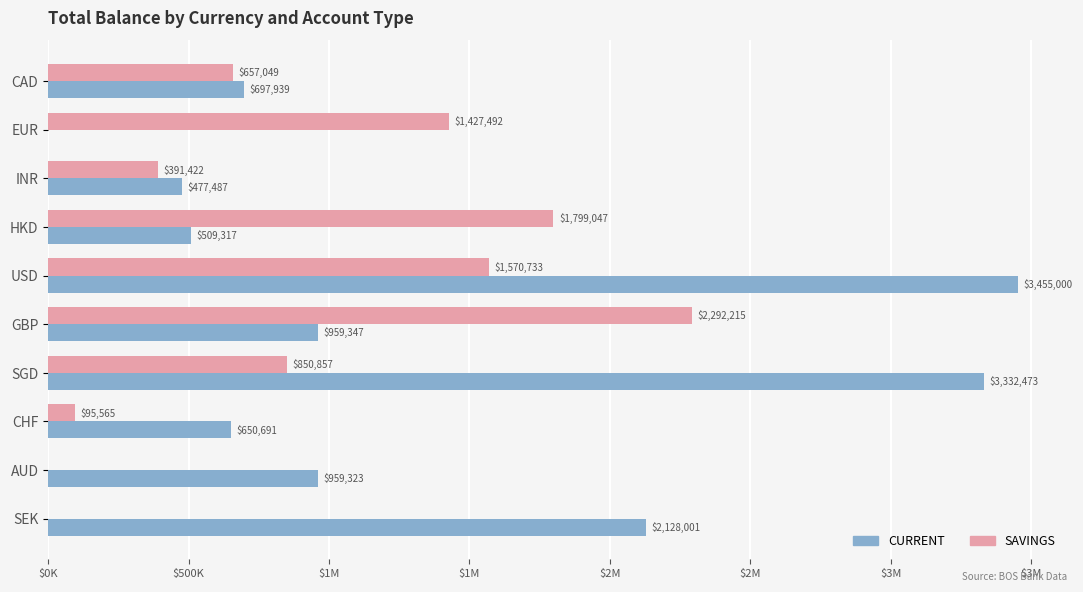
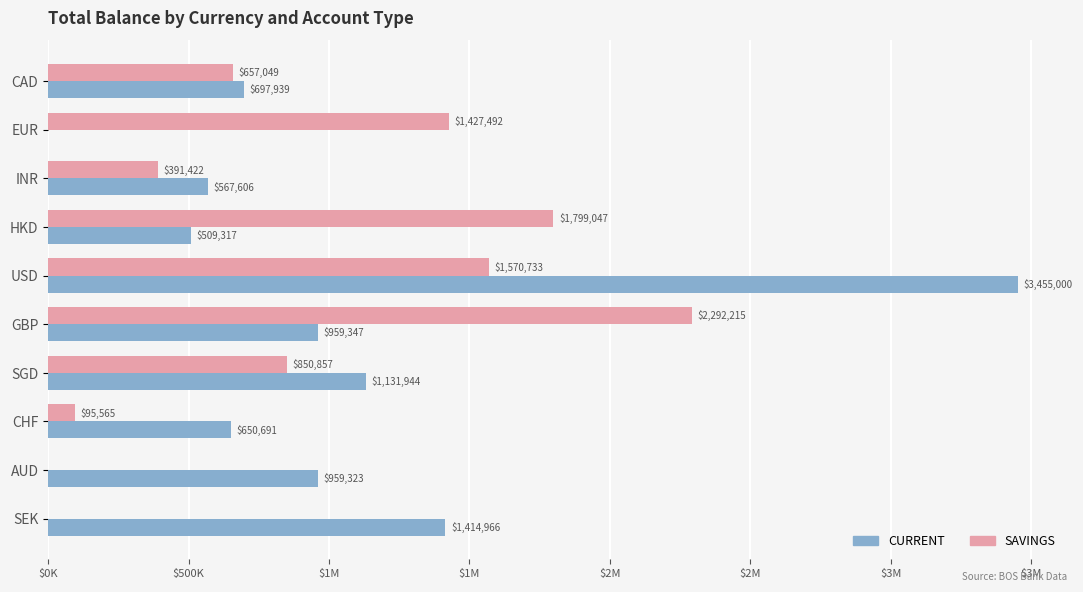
CURRENT, INR: $477,487 -> $567,606
CURRENT, SGD: $3,332,473 -> $1,131,944
CURRENT, SEK: $2,128,001 -> $1,414,966
